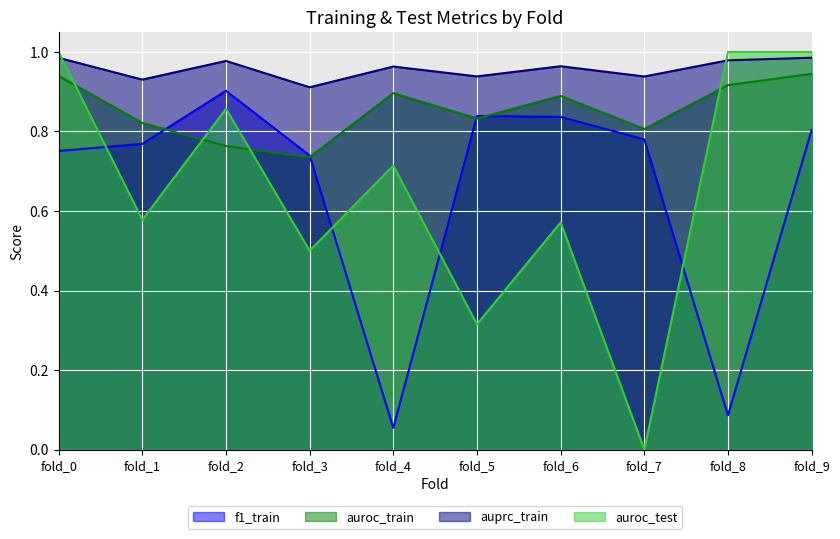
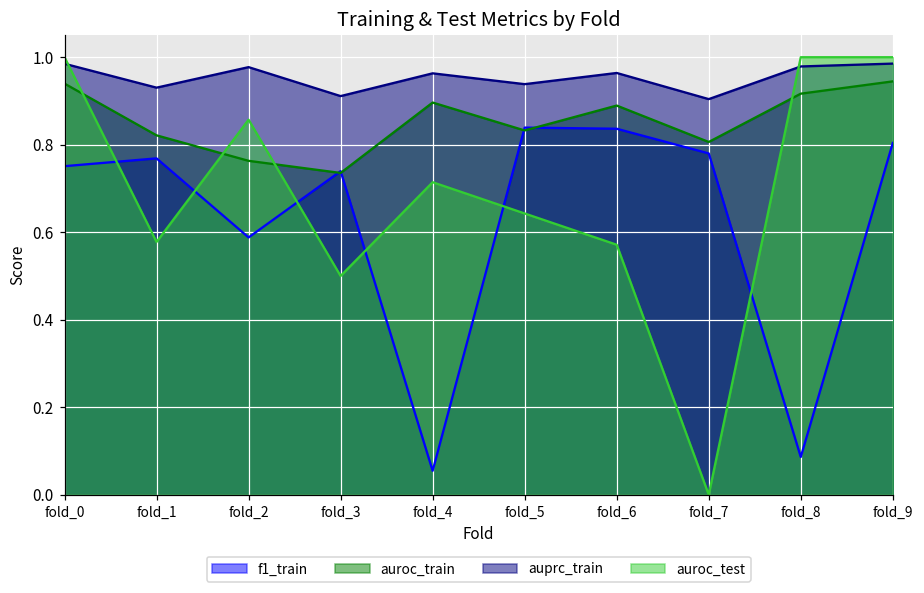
f1_train, fold_2: 0.90 -> 0.59
auroc_test, fold_5: 0.32 -> 0.64
auprc_train, fold_7: 0.94 -> 0.90
